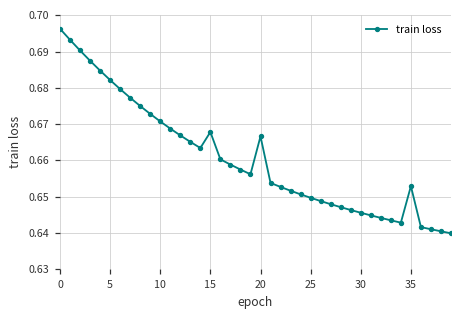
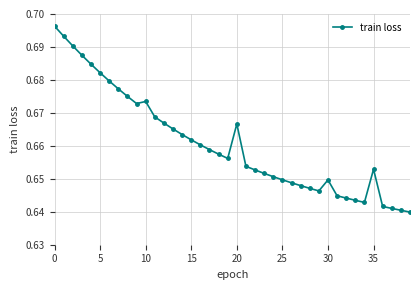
10: 0.671 -> 0.673
15: 0.668 -> 0.662
30: 0.646 -> 0.650
